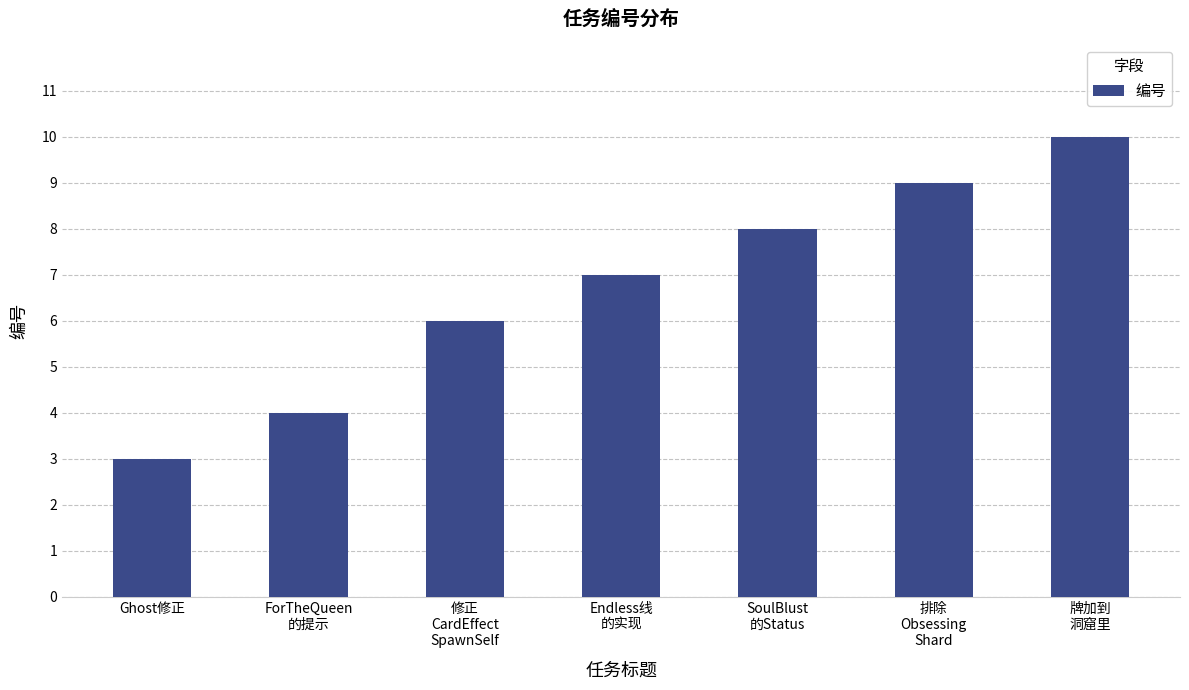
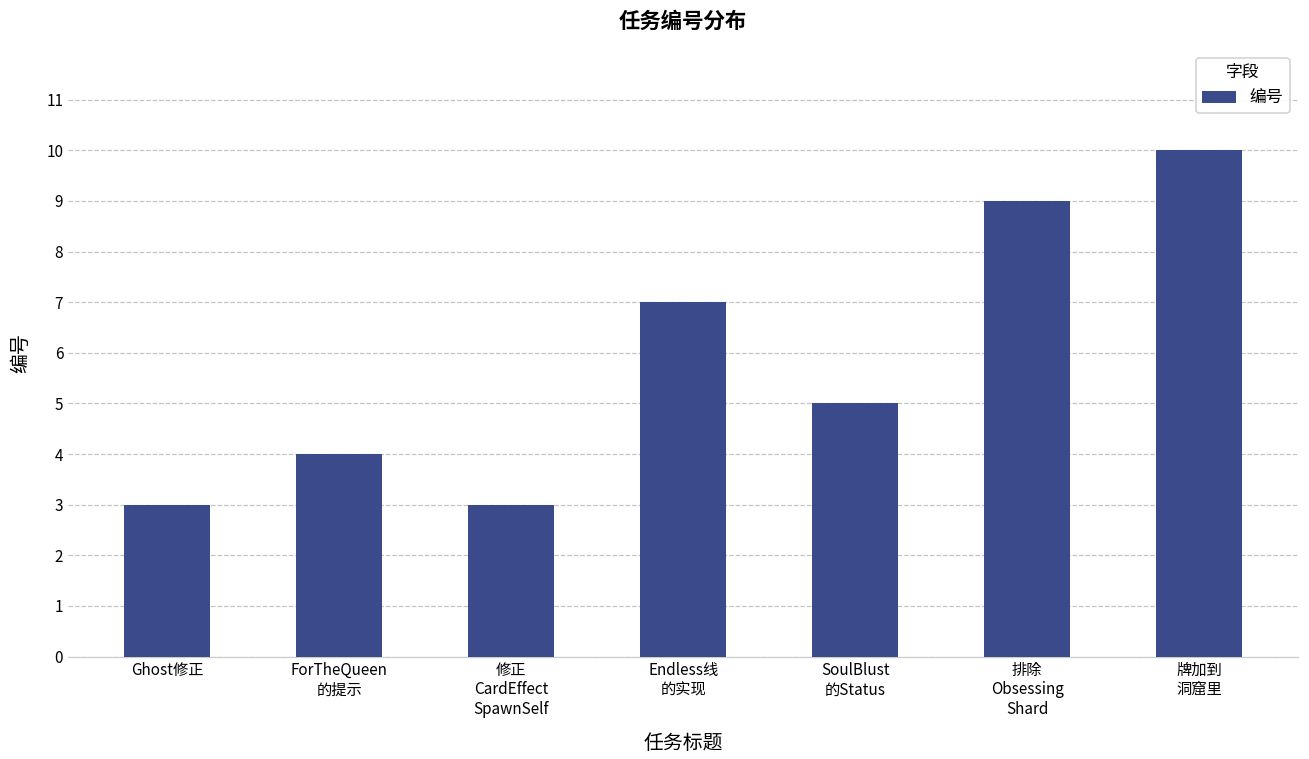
修正 CardEffect SpawnSelf: 6 -> 3
SoulBlust 的Status: 8 -> 5
